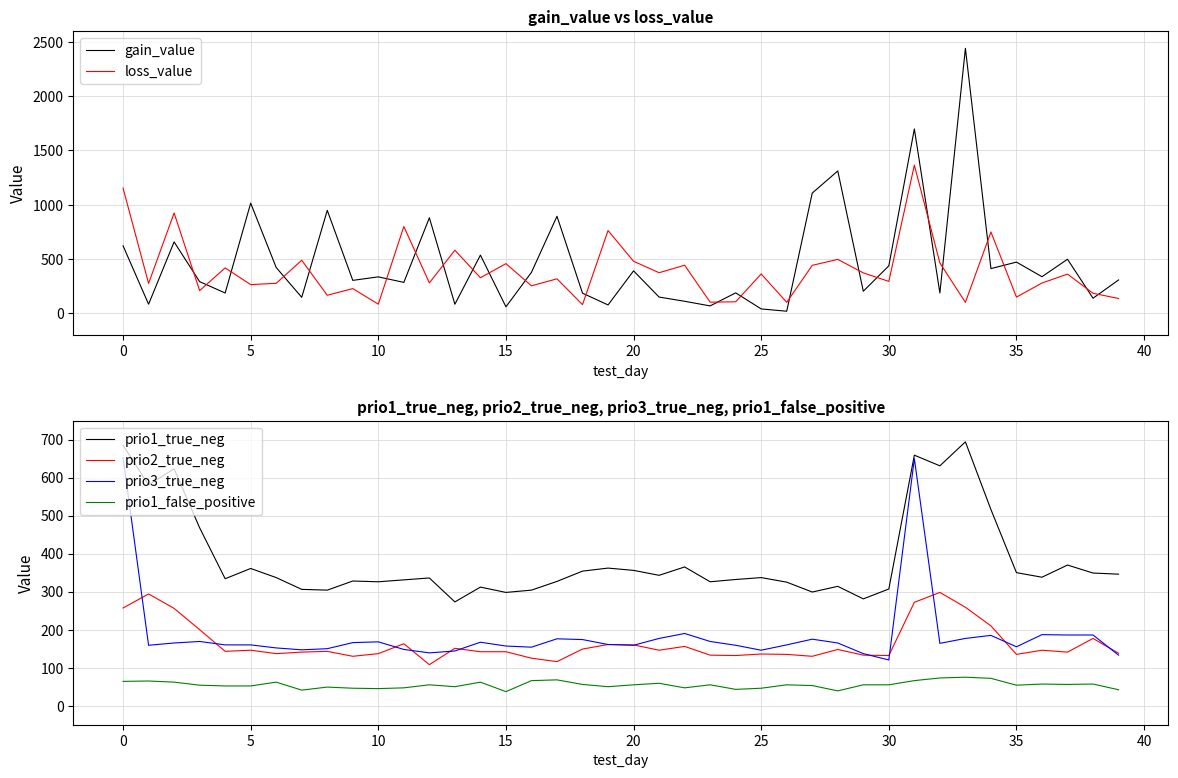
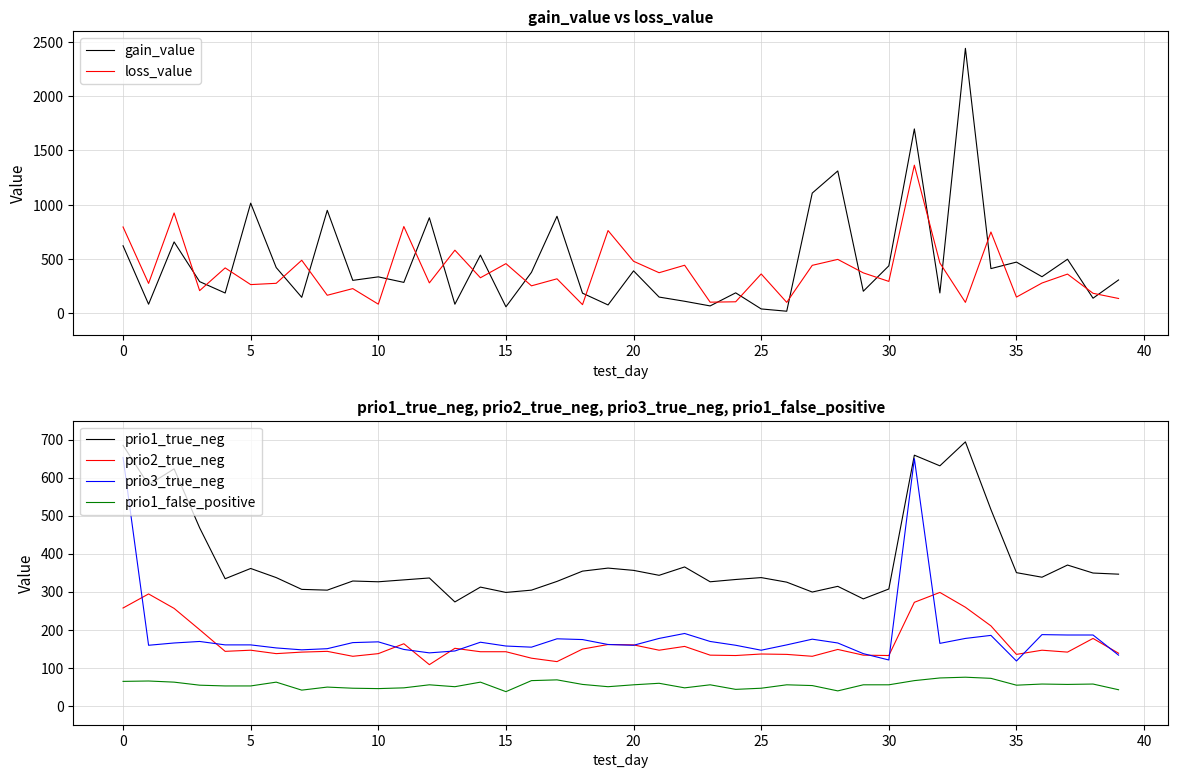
gain_value vs loss_value, loss_value, 0: 1150 -> 800
prio1_true_neg, prio2_true_neg, prio3_true_neg, prio1_false_positive, prio3_true_neg, 35: 160 -> 120
